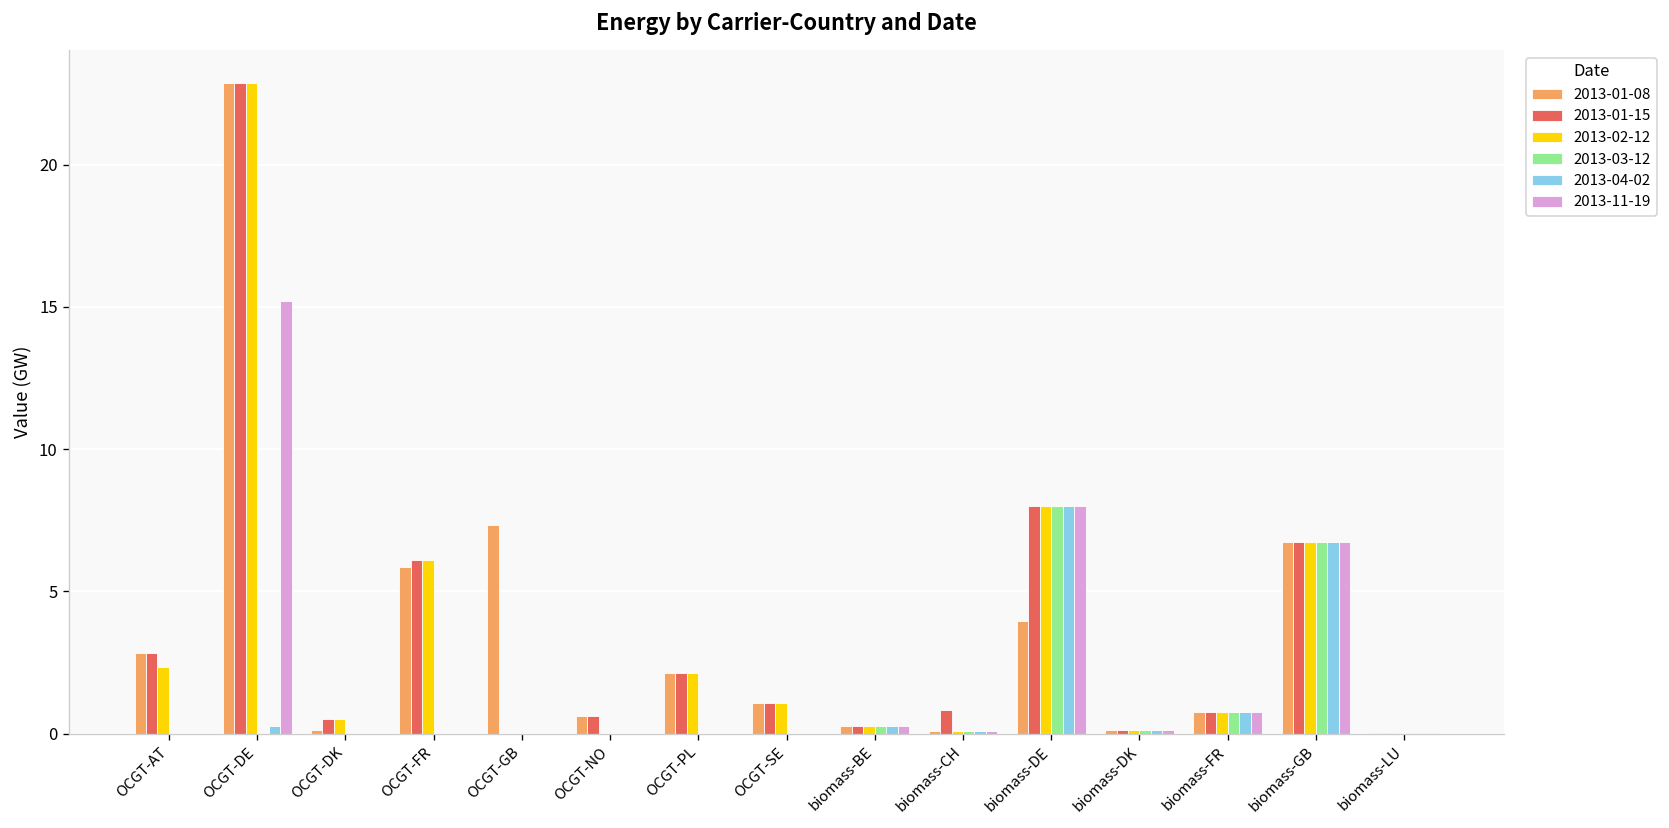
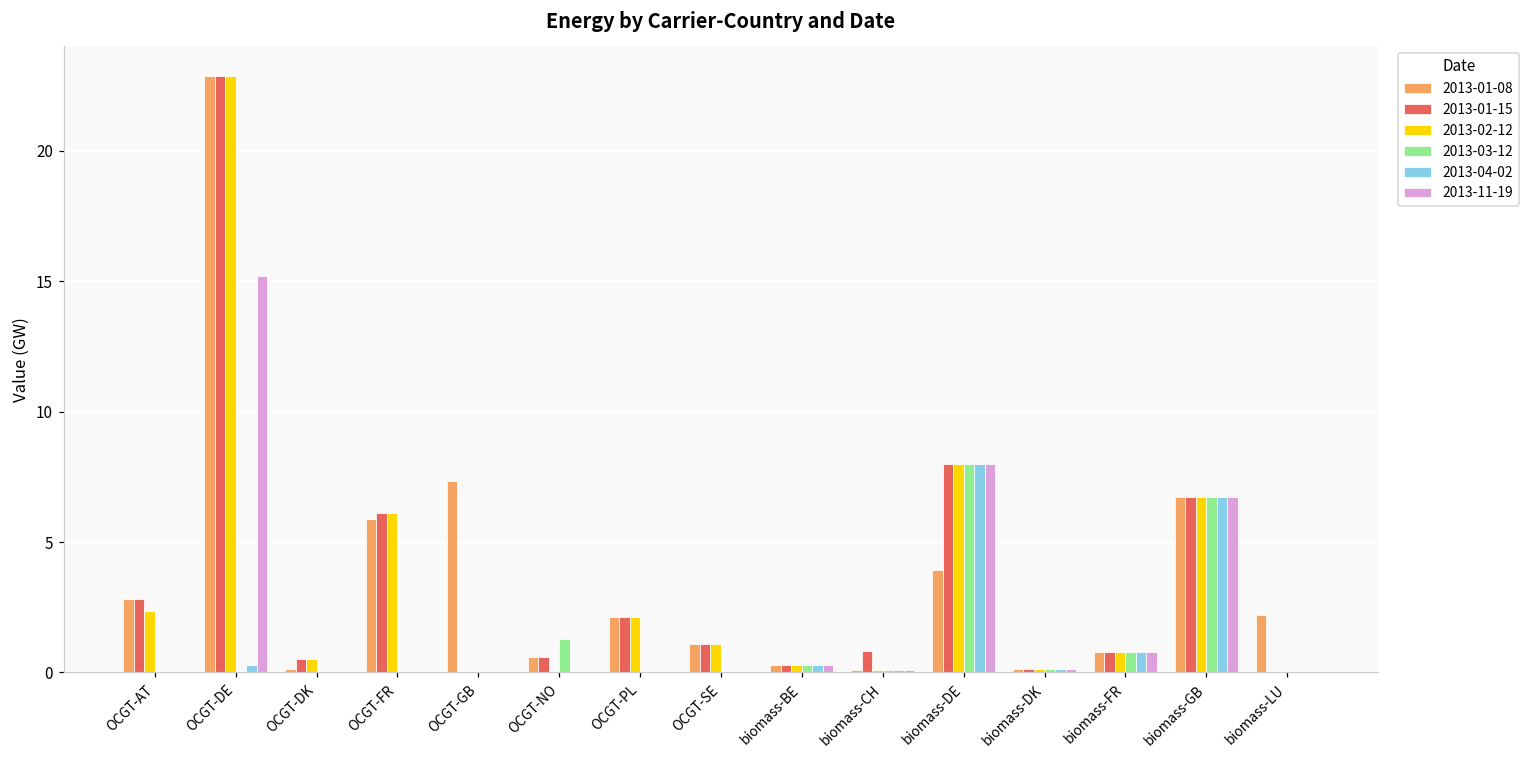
2013-03-12, OCGT-NO: 0.0 -> 1.3
2013-01-08, biomass-LU: 0.0 -> 2.2
